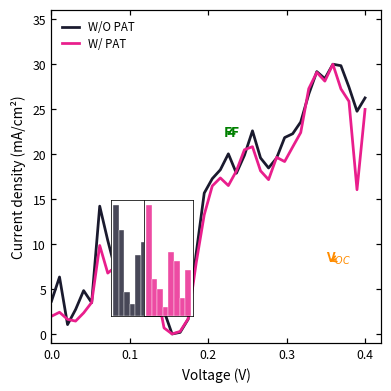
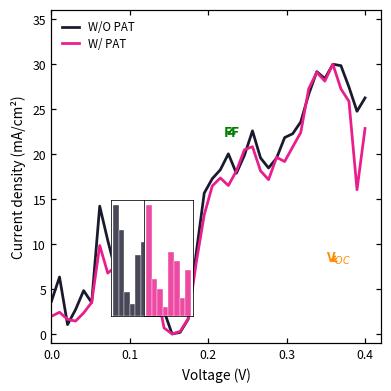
W/ PAT, 0.4: 25 -> 23
